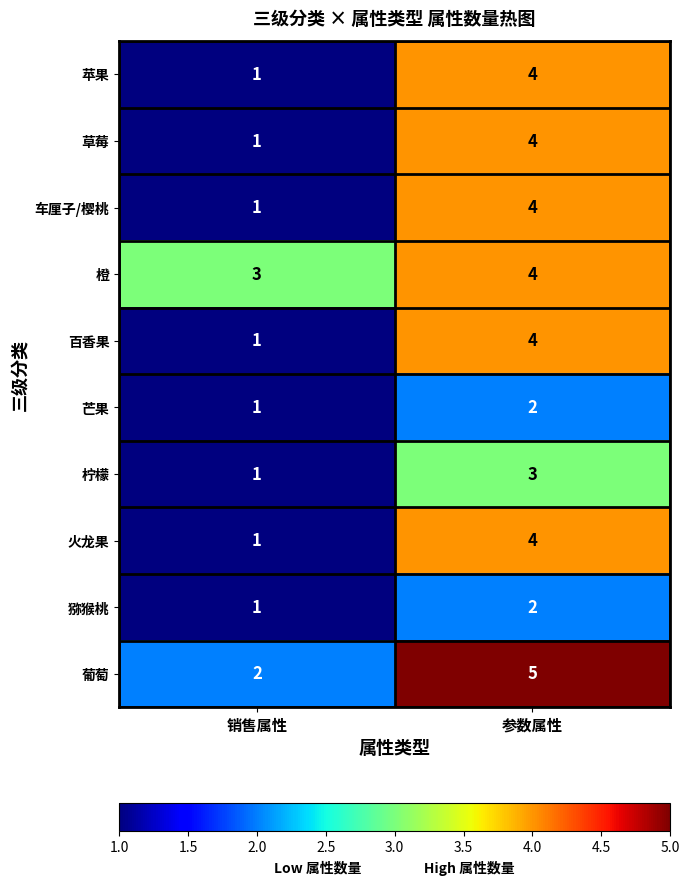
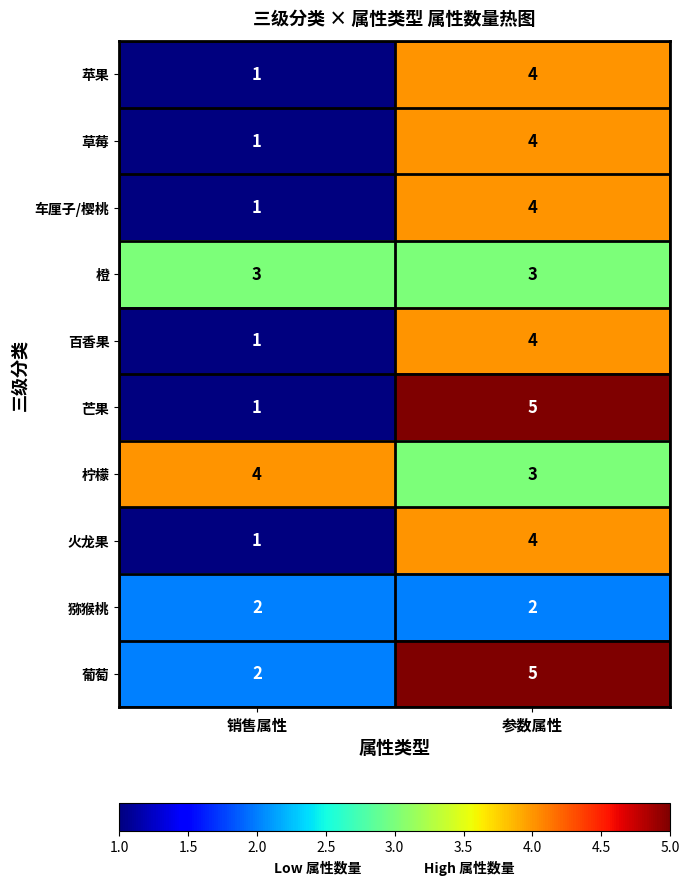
橙, 参数属性: 4 -> 3
芒果, 参数属性: 2 -> 5
柠檬, 销售属性: 1 -> 4
猕猴桃, 销售属性: 1 -> 2
